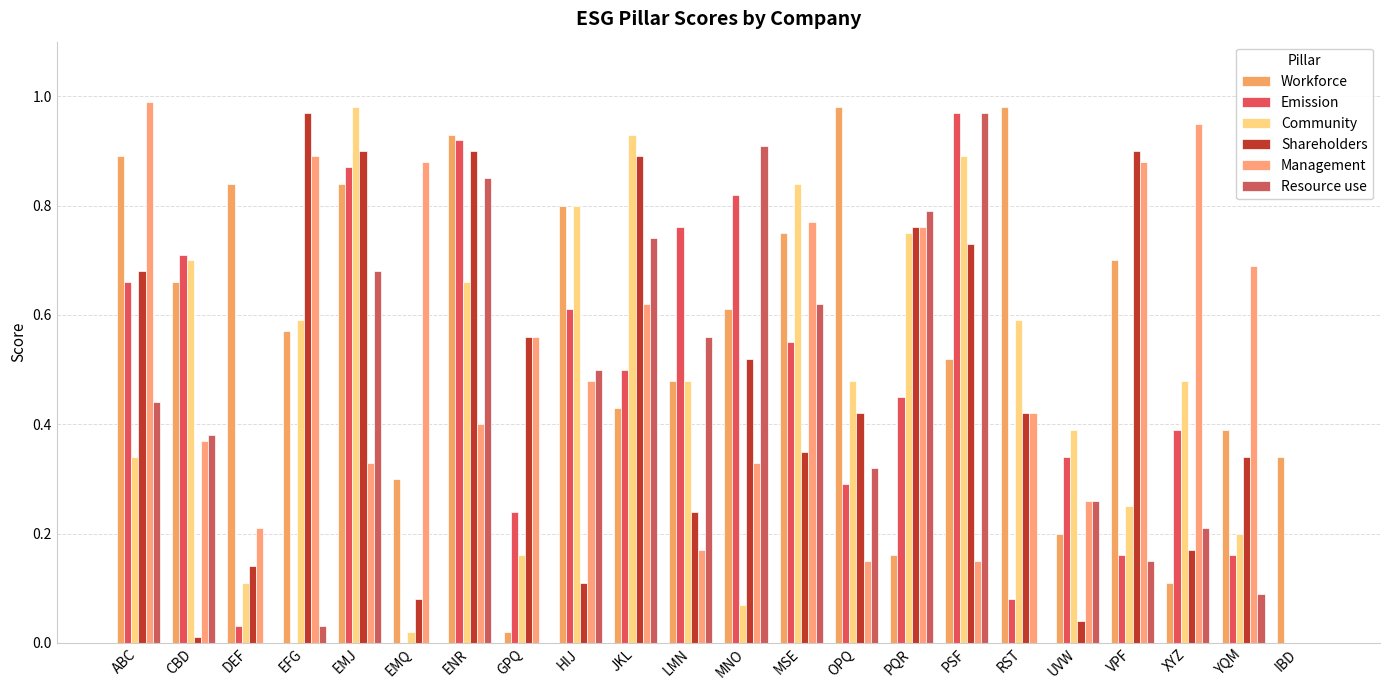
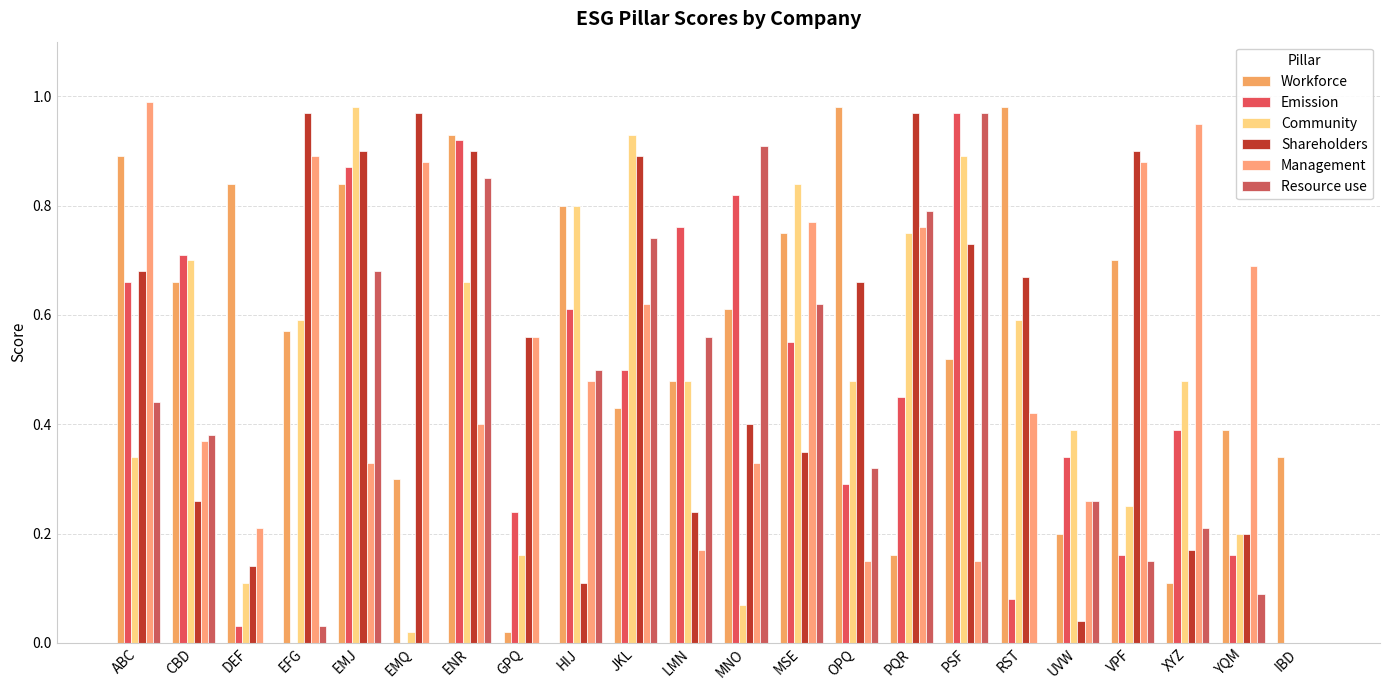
Shareholders, CBD: 0.01 -> 0.26
Shareholders, EMQ: 0.08 -> 0.97
Shareholders, MNO: 0.52 -> 0.40
Shareholders, OPQ: 0.42 -> 0.66
Shareholders, PQR: 0.76 -> 0.97
Shareholders, RST: 0.42 -> 0.67
Shareholders, YQM: 0.34 -> 0.20
